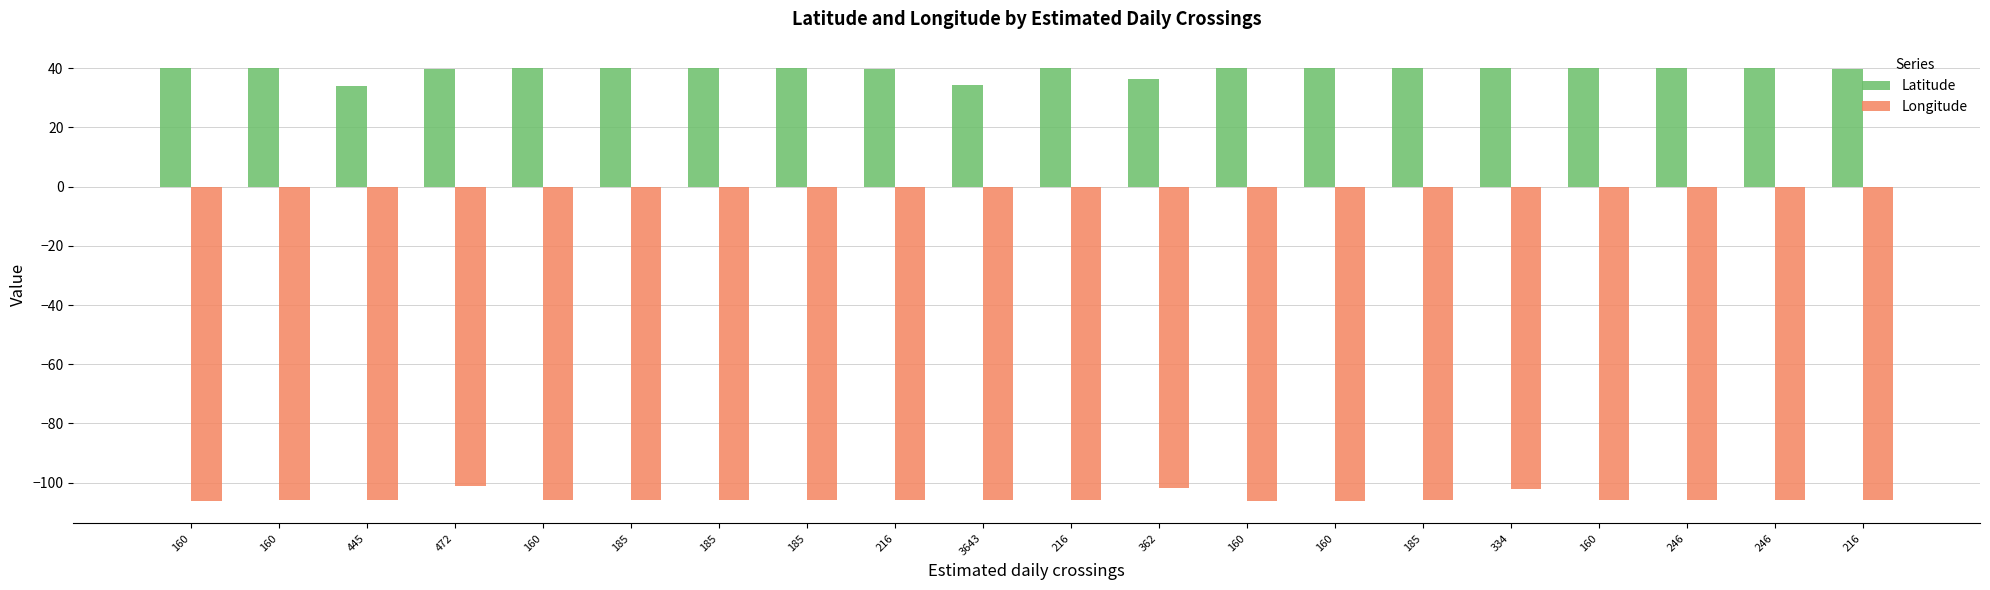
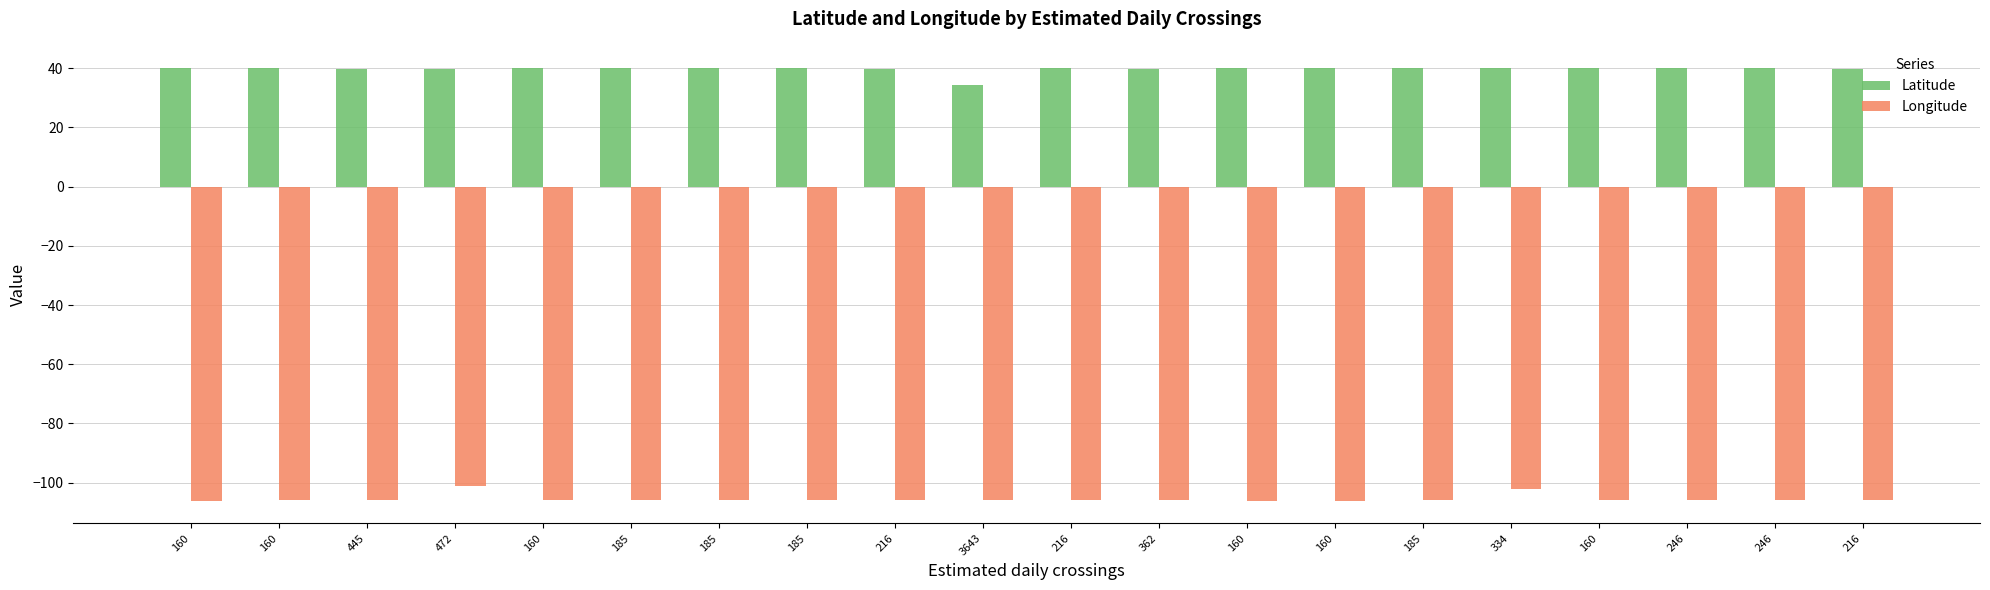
Latitude, 445: 34 -> 40
Latitude, 362: 36 -> 40
Longitude, 362: -102 -> -106
